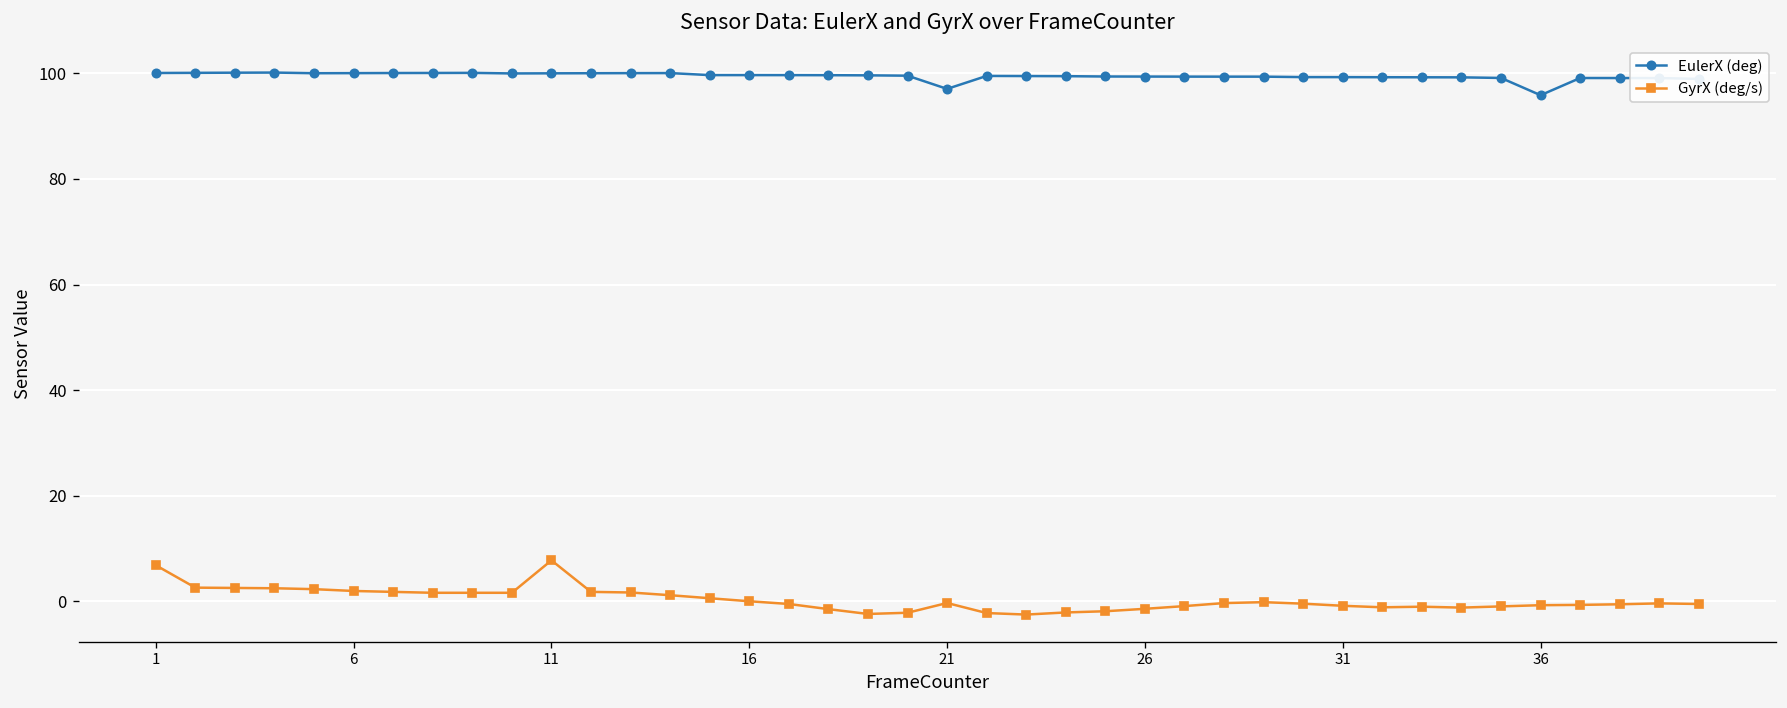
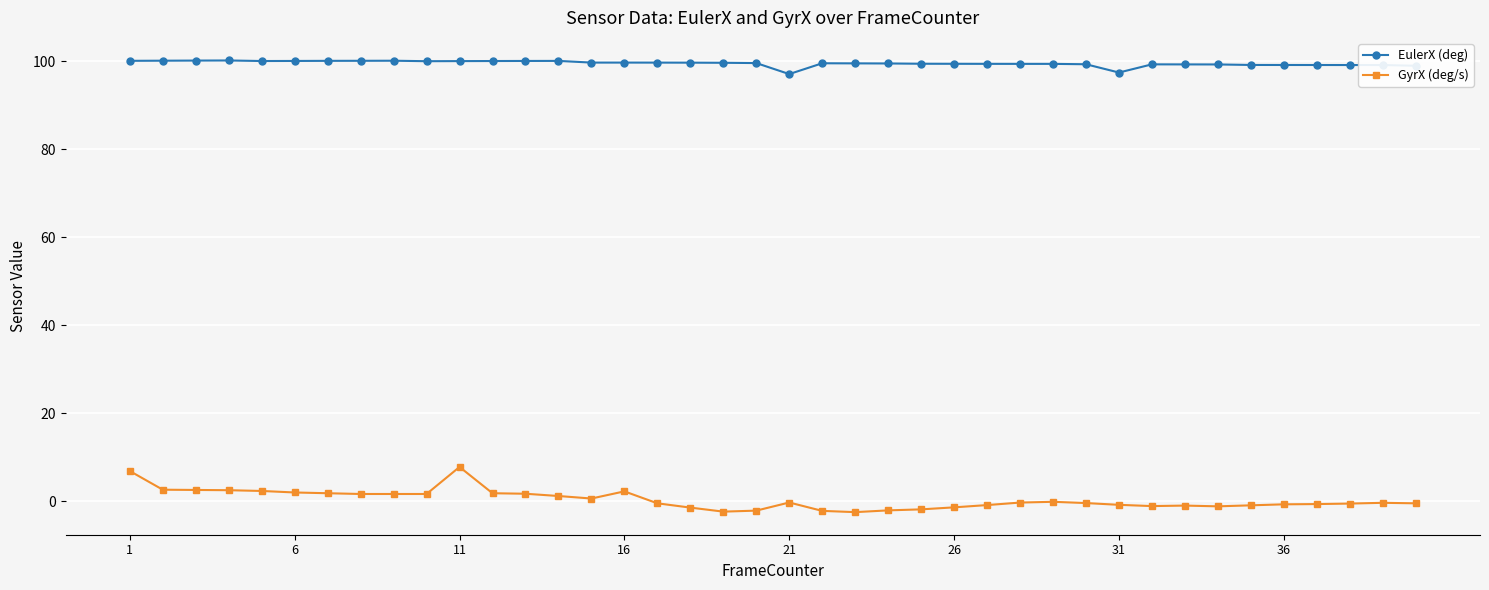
GyrX (deg/s), 16: 0 -> 2
EulerX (deg), 31: 99 -> 97
EulerX (deg), 36: 96 -> 99
